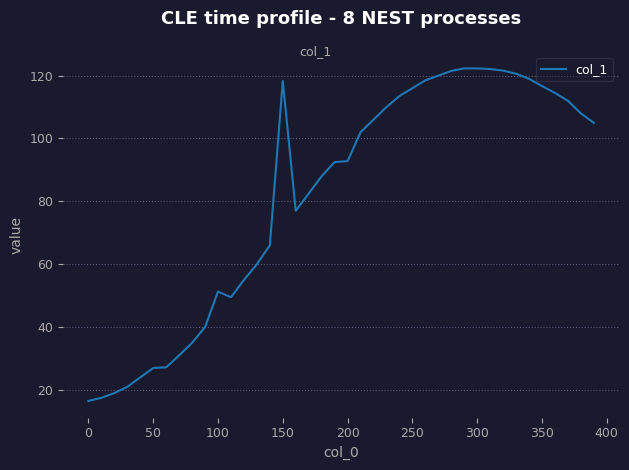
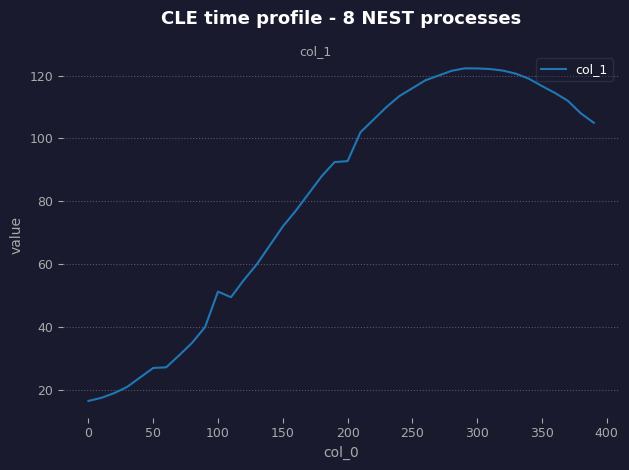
150: 118 -> 72
